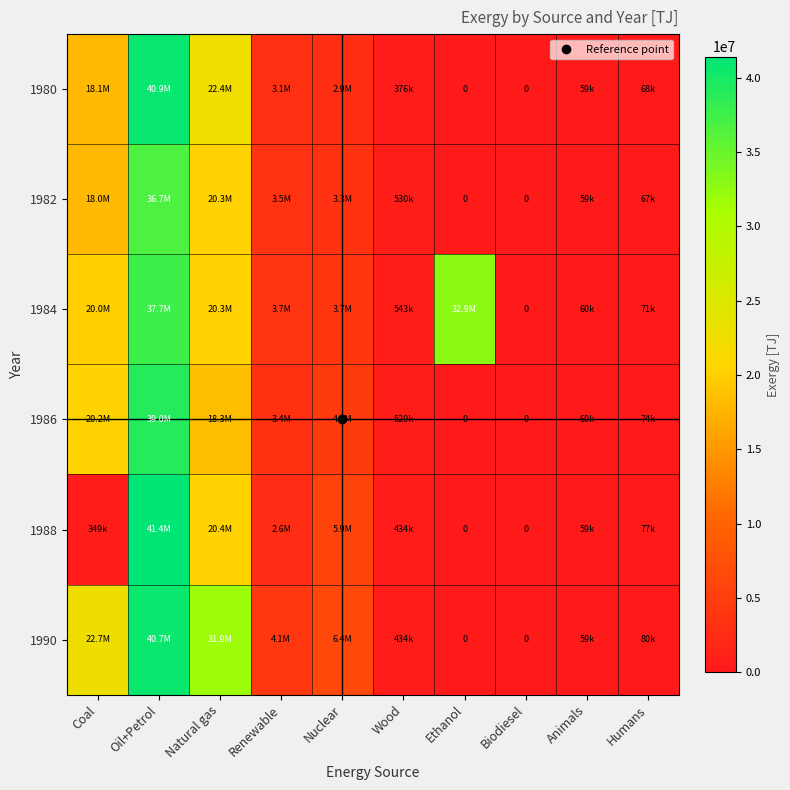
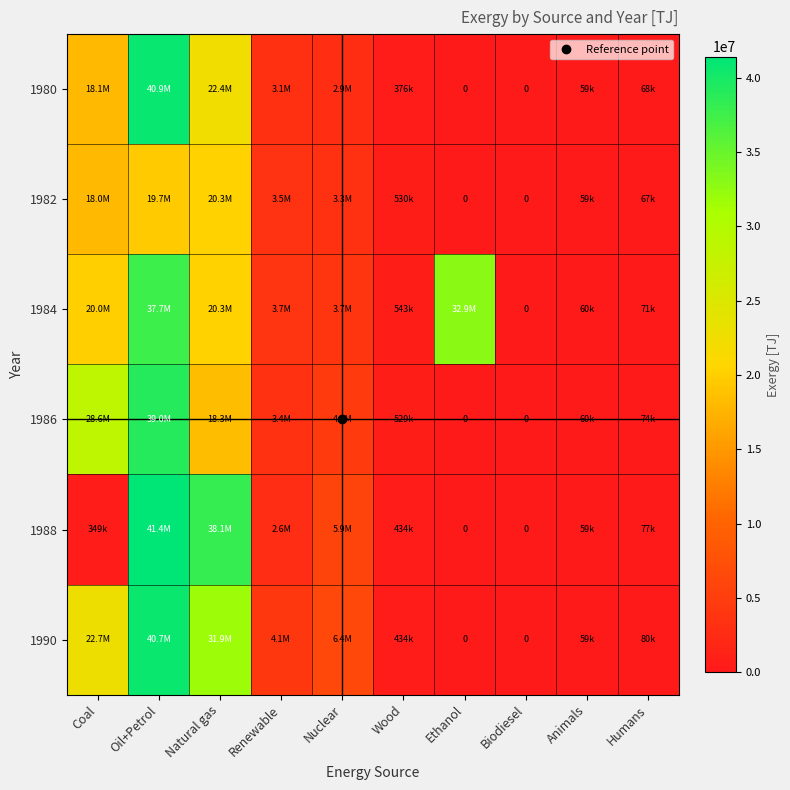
1982, Oil+Petrol: 36.7M -> 19.7M
1986, Coal: 20.2M -> 28.6M
1988, Natural gas: 20.4M -> 38.1M
